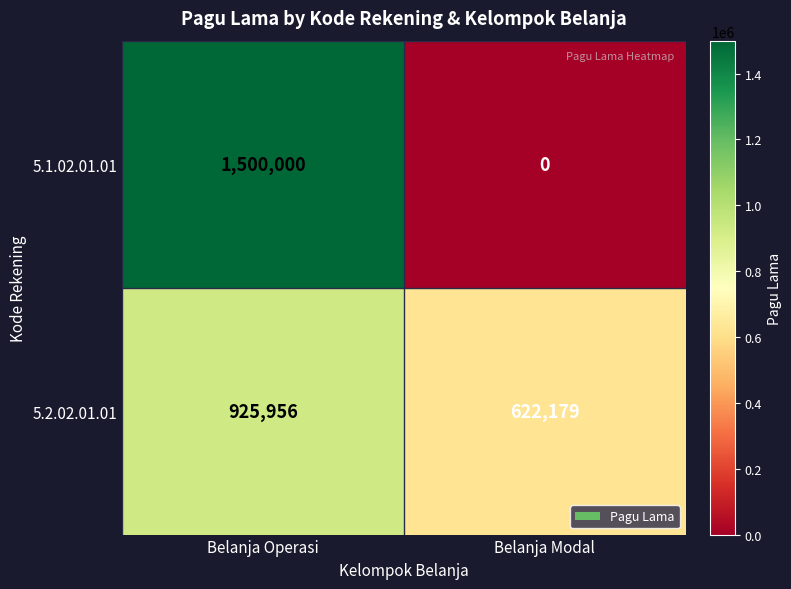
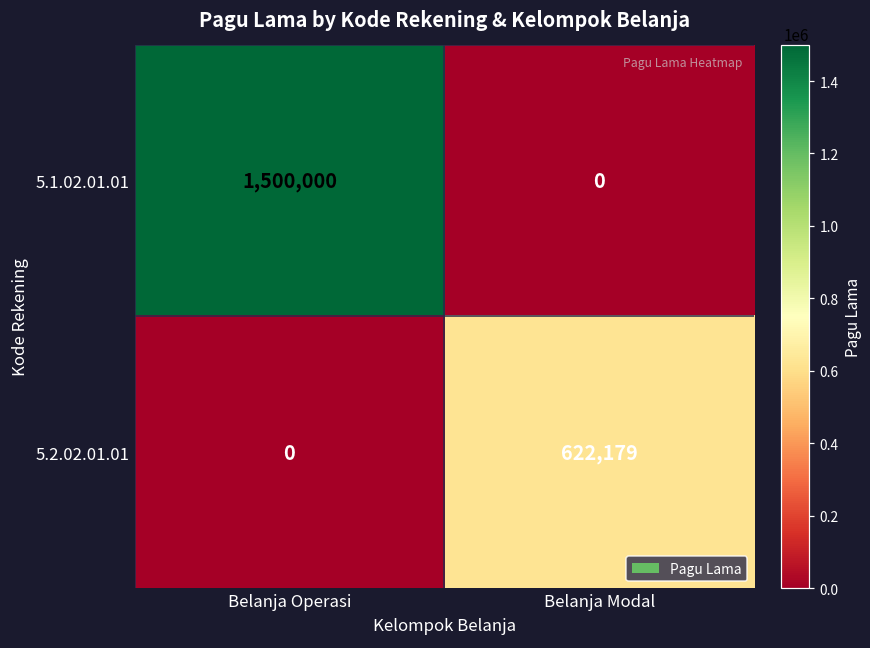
5.2.02.01.01, Belanja Operasi: 925,956 -> 0
